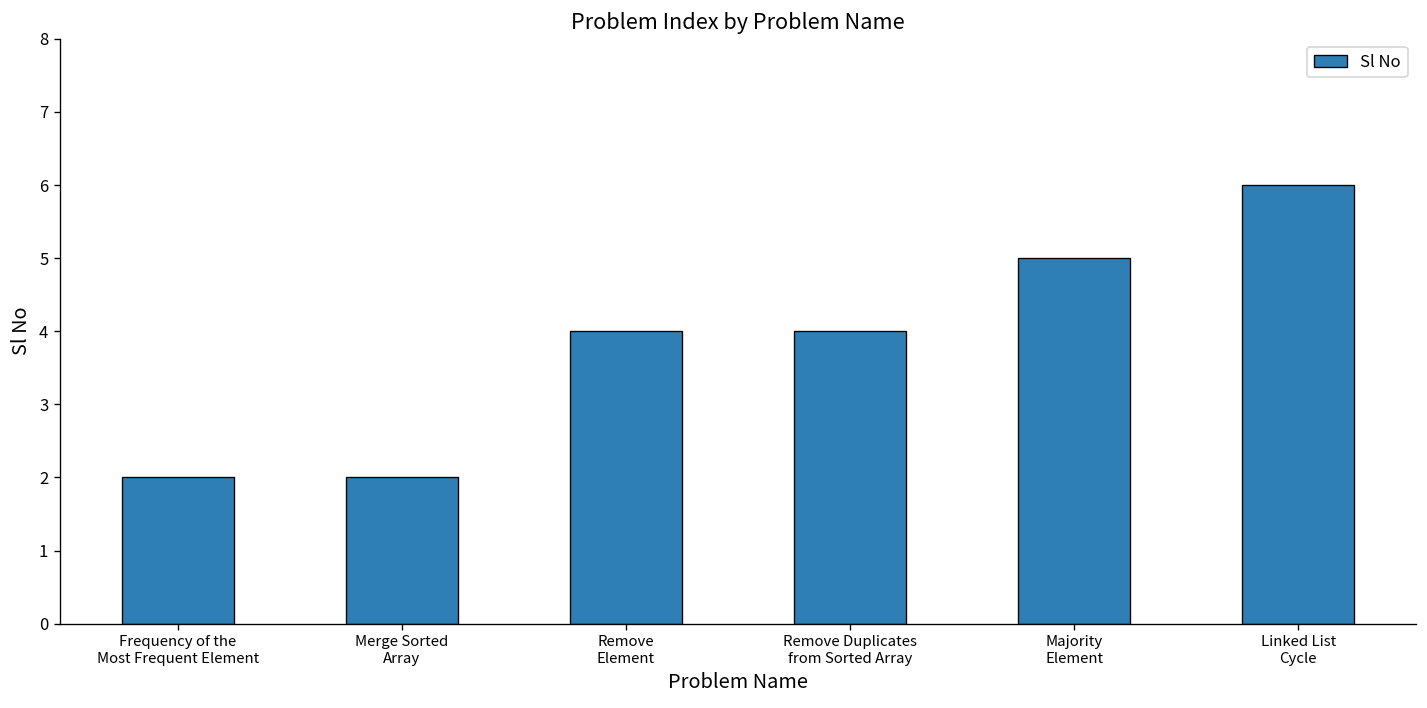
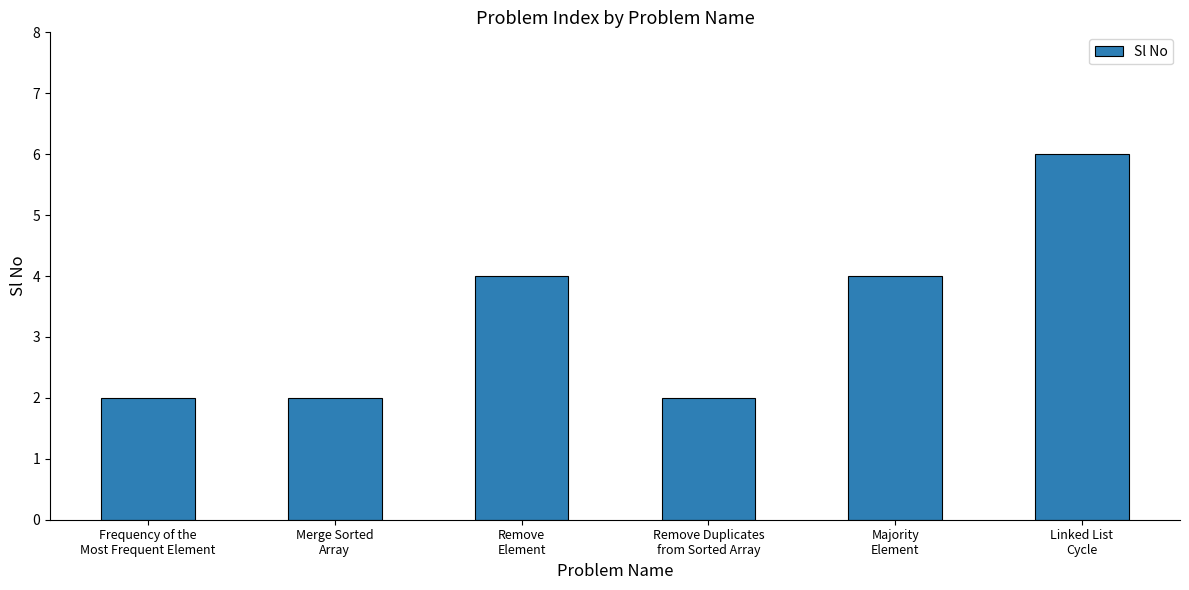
Remove Duplicates from Sorted Array: 4 -> 2
Majority Element: 5 -> 4
